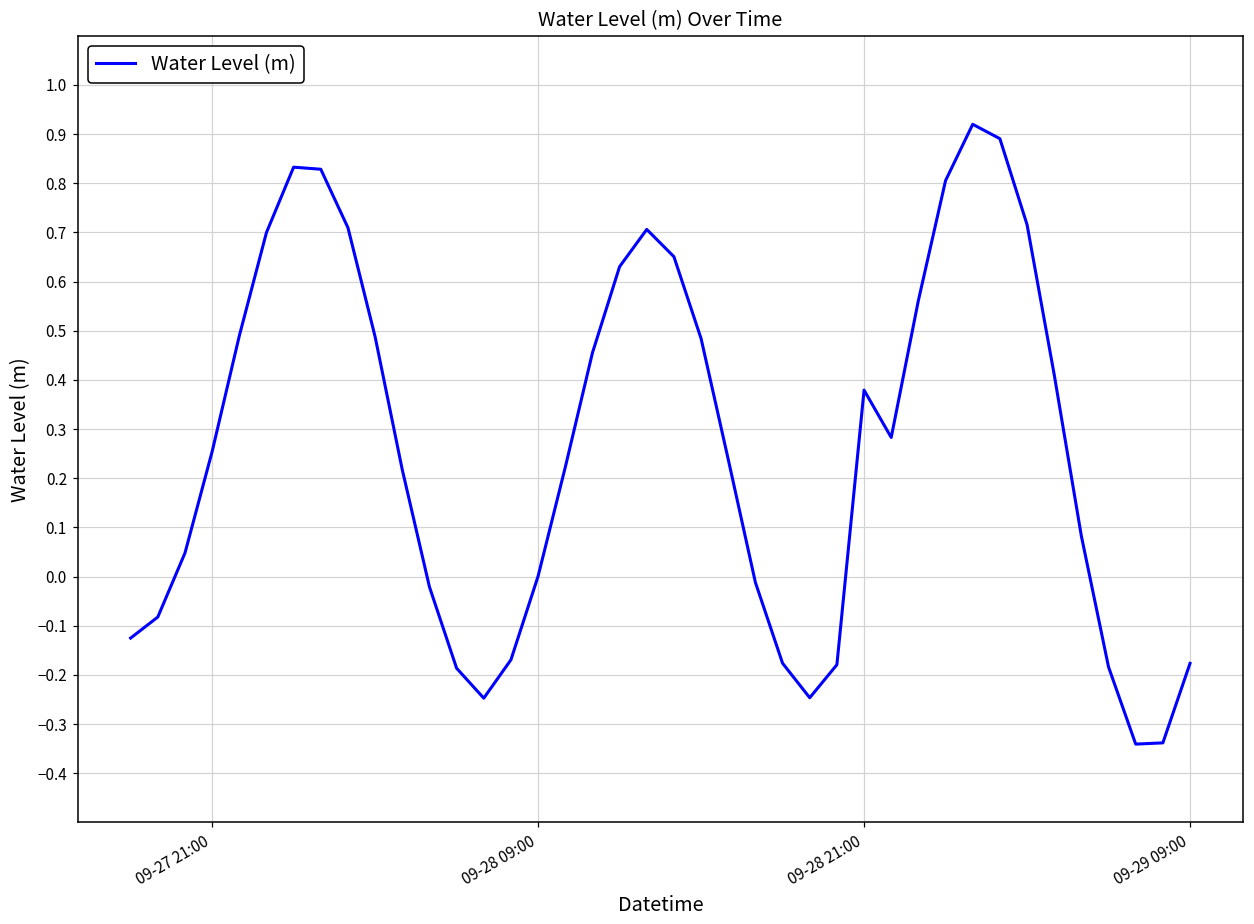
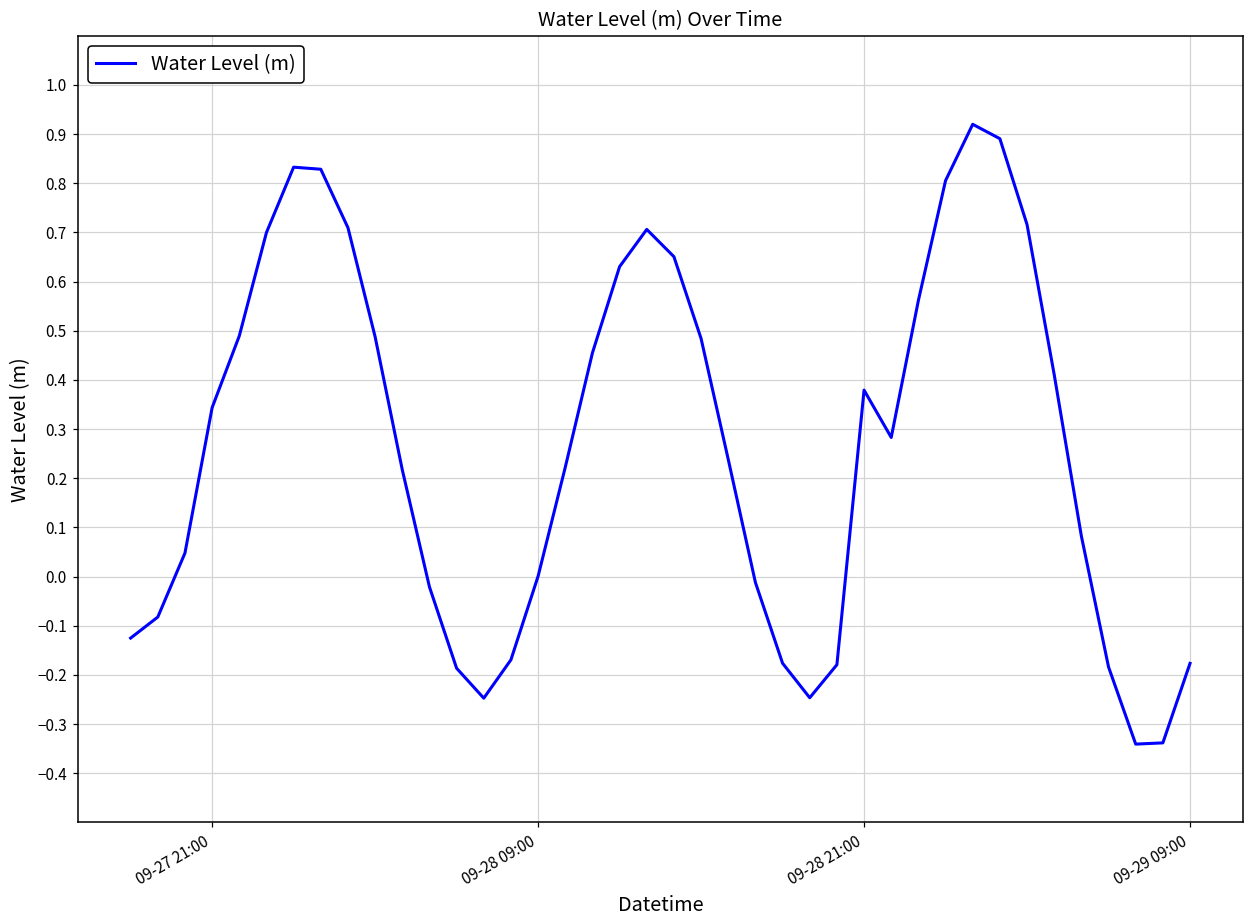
09-27 21:00: 0.25 -> 0.34
